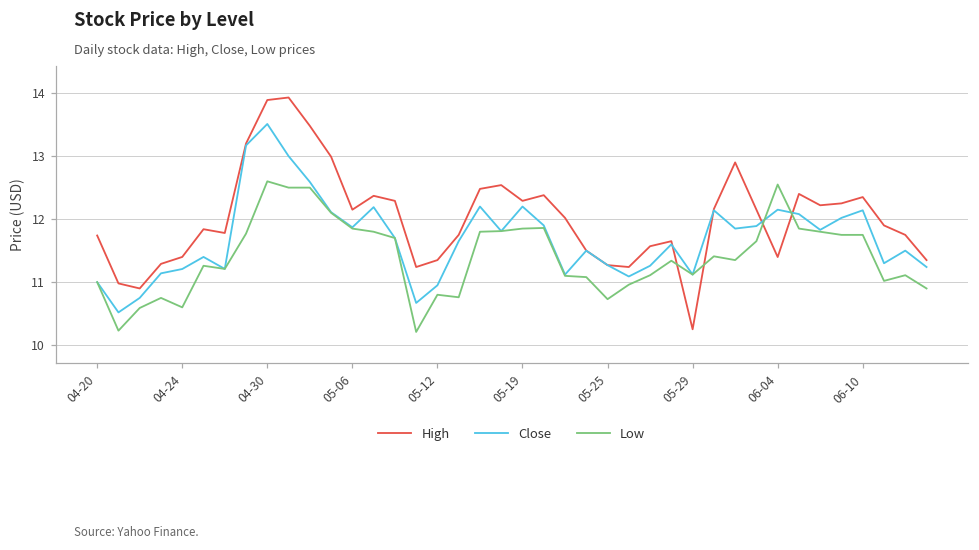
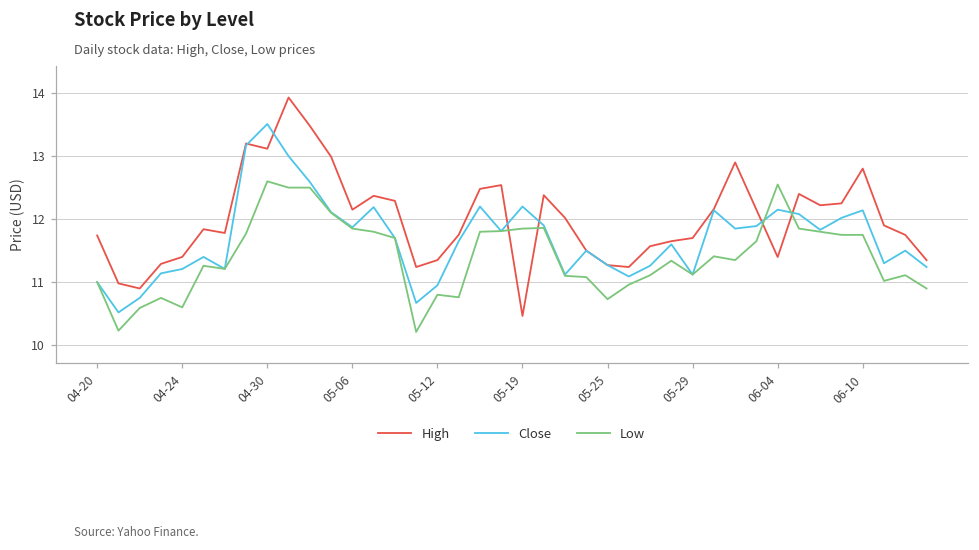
High, 04-30: 13.9 -> 13.1
High, 05-19: 12.3 -> 10.5
High, 05-29: 10.3 -> 11.7
High, 06-10: 12.4 -> 12.8
